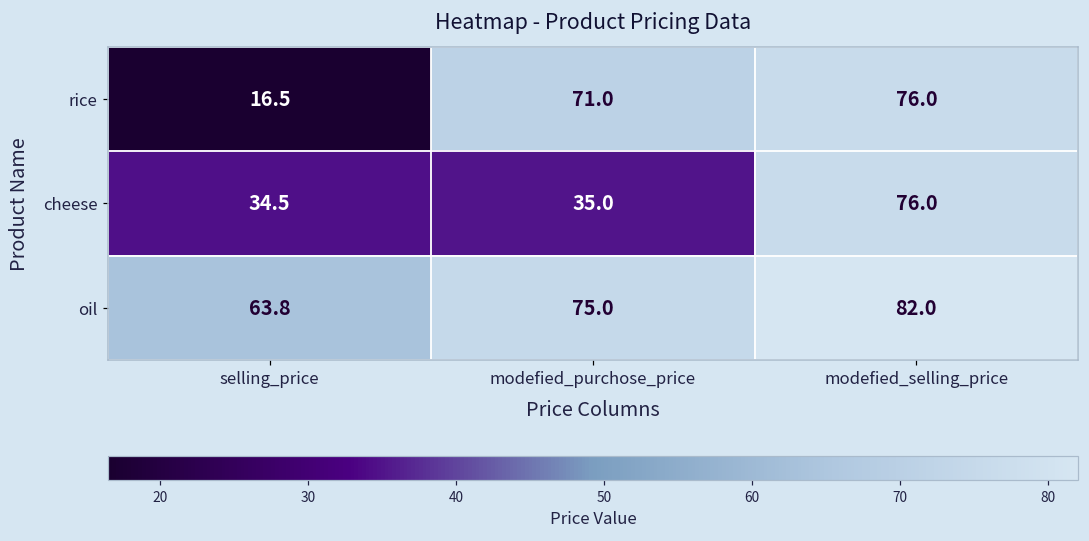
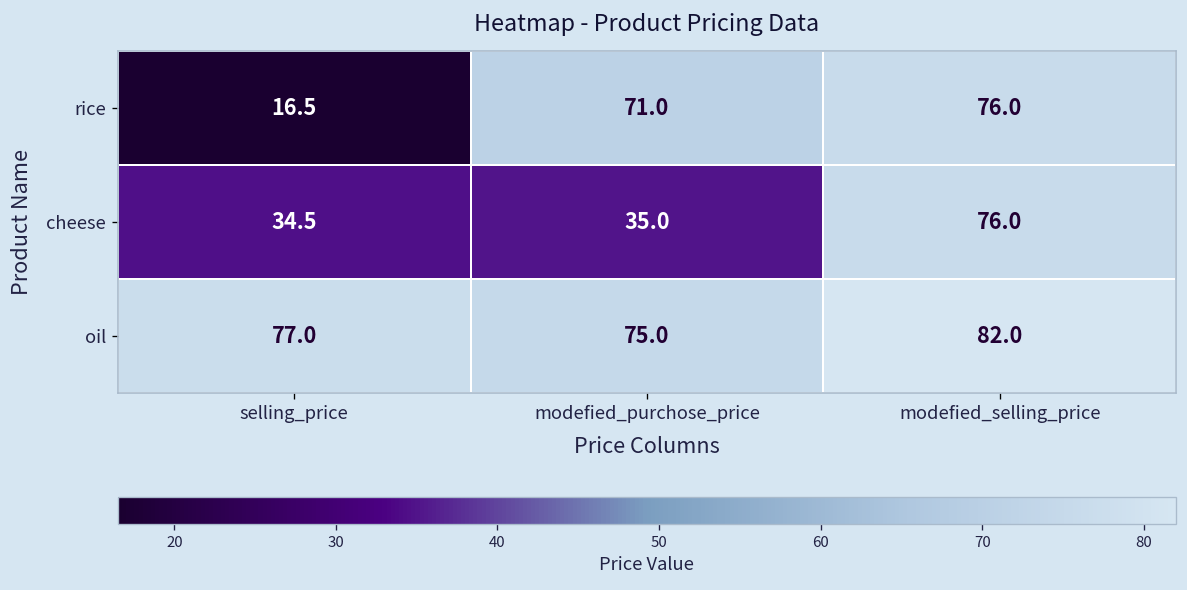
oil, selling_price: 63.8 -> 77.0
